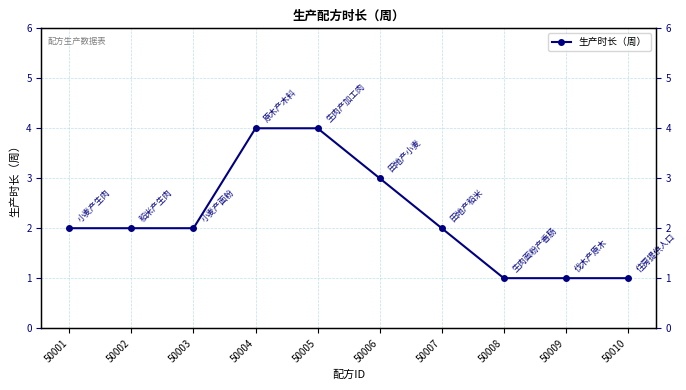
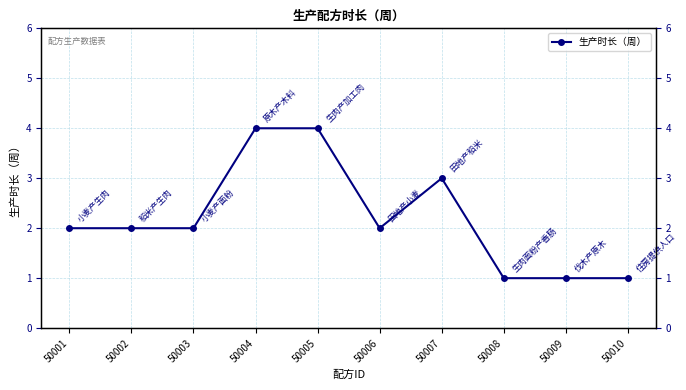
50006: 3 -> 2
50007: 2 -> 3
